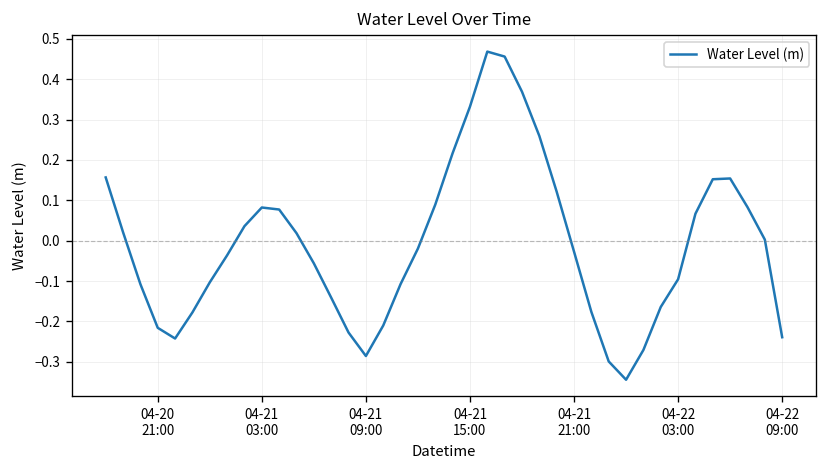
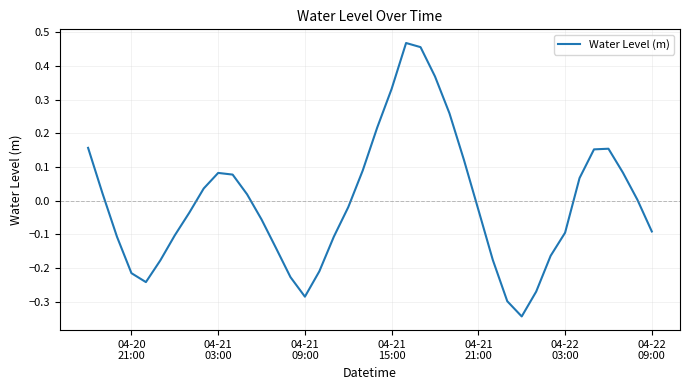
04-22 09:00: -0.24 -> -0.09
